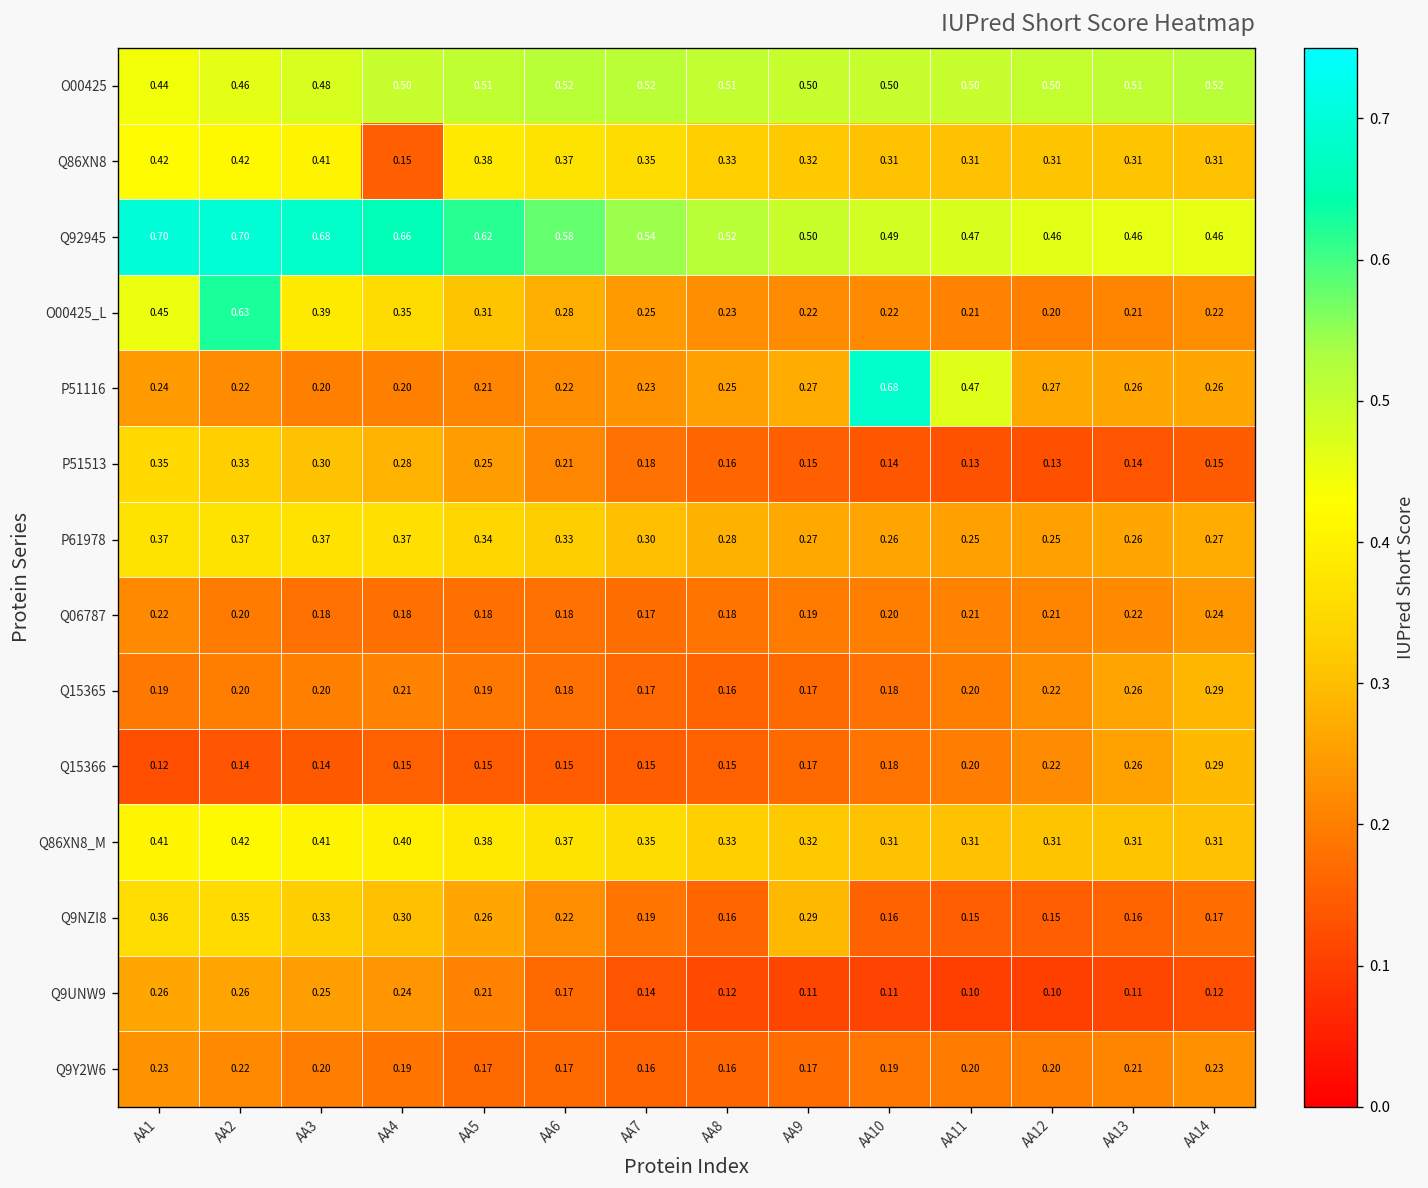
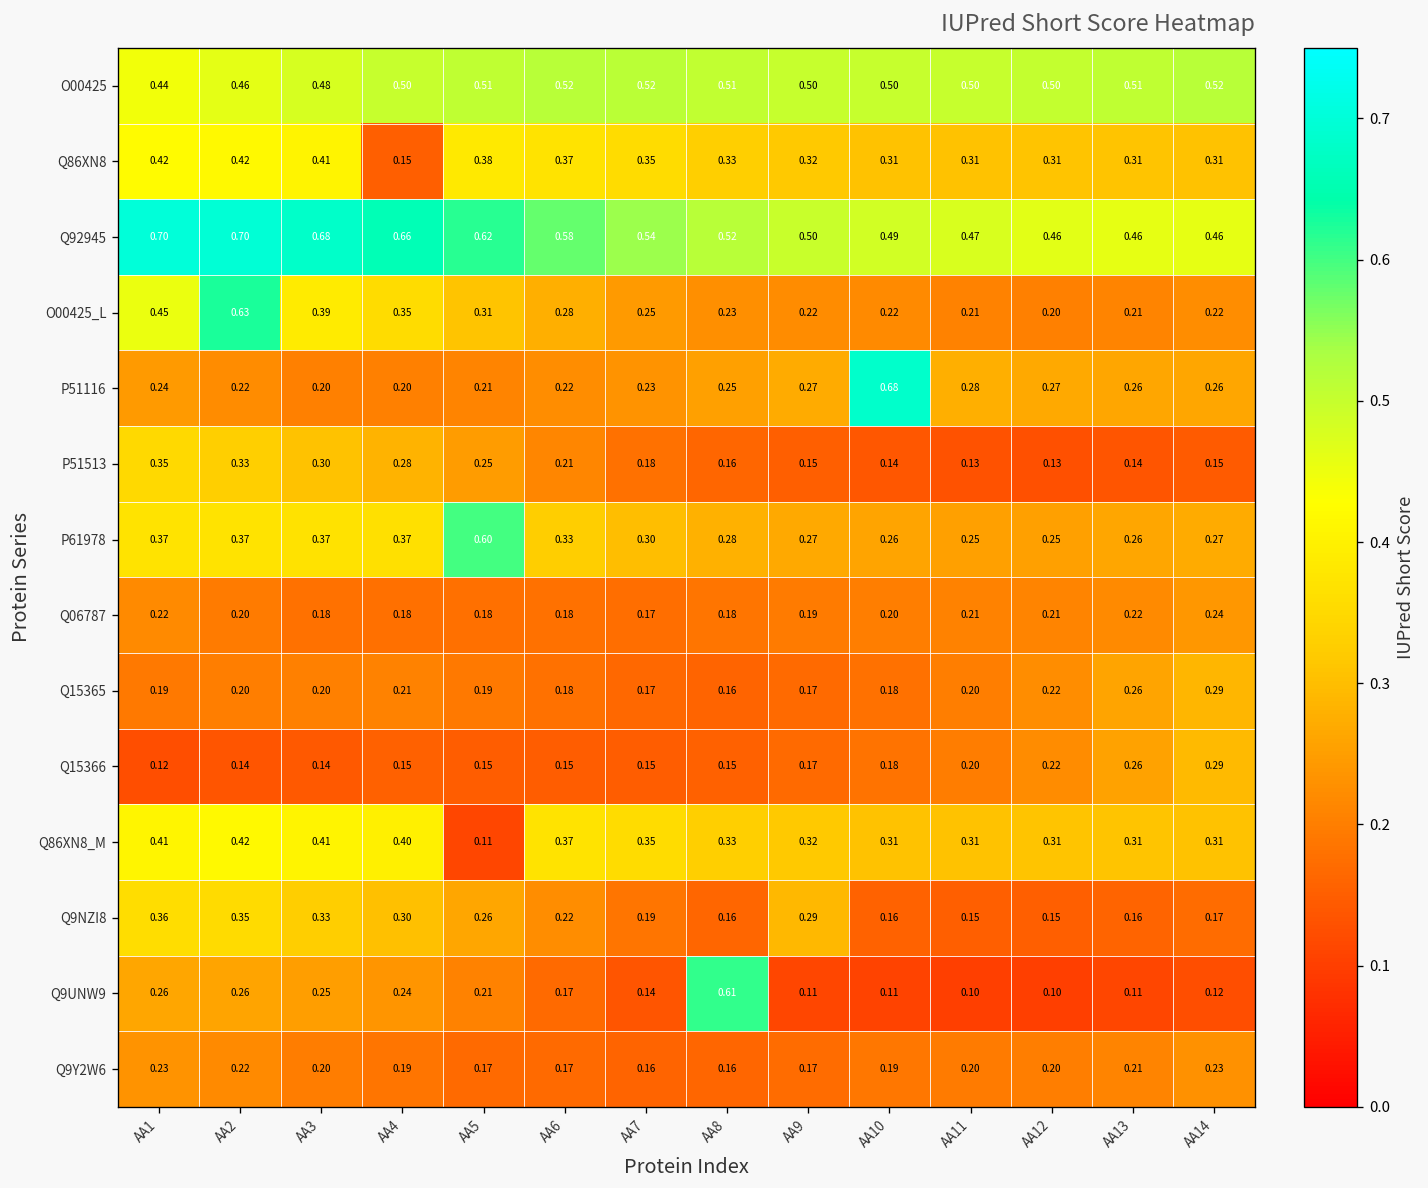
P51116, AA11: 0.47 -> 0.28
P61978, AA5: 0.34 -> 0.60
Q86XN8_M, AA5: 0.38 -> 0.11
Q9UNW9, AA8: 0.12 -> 0.61
